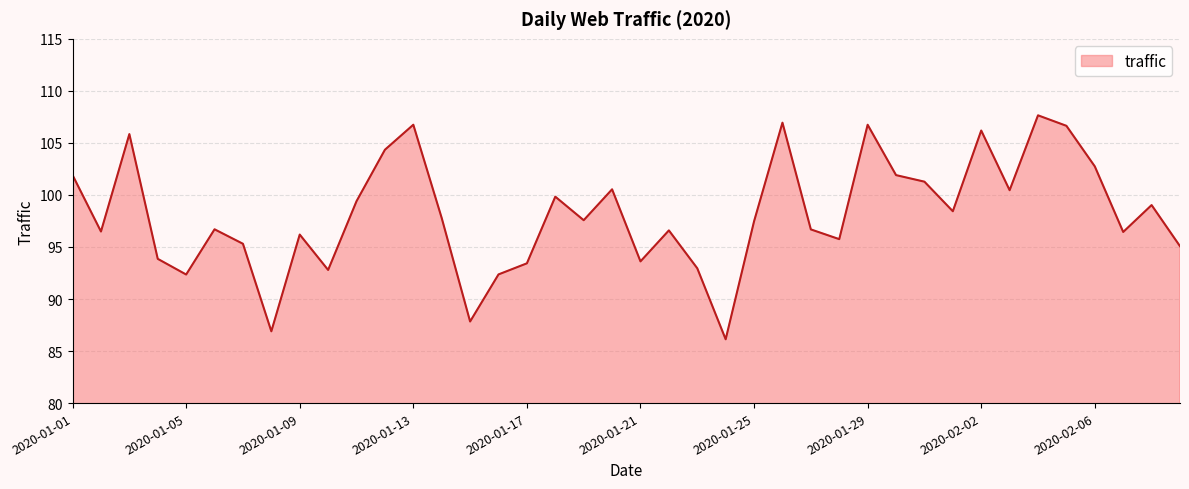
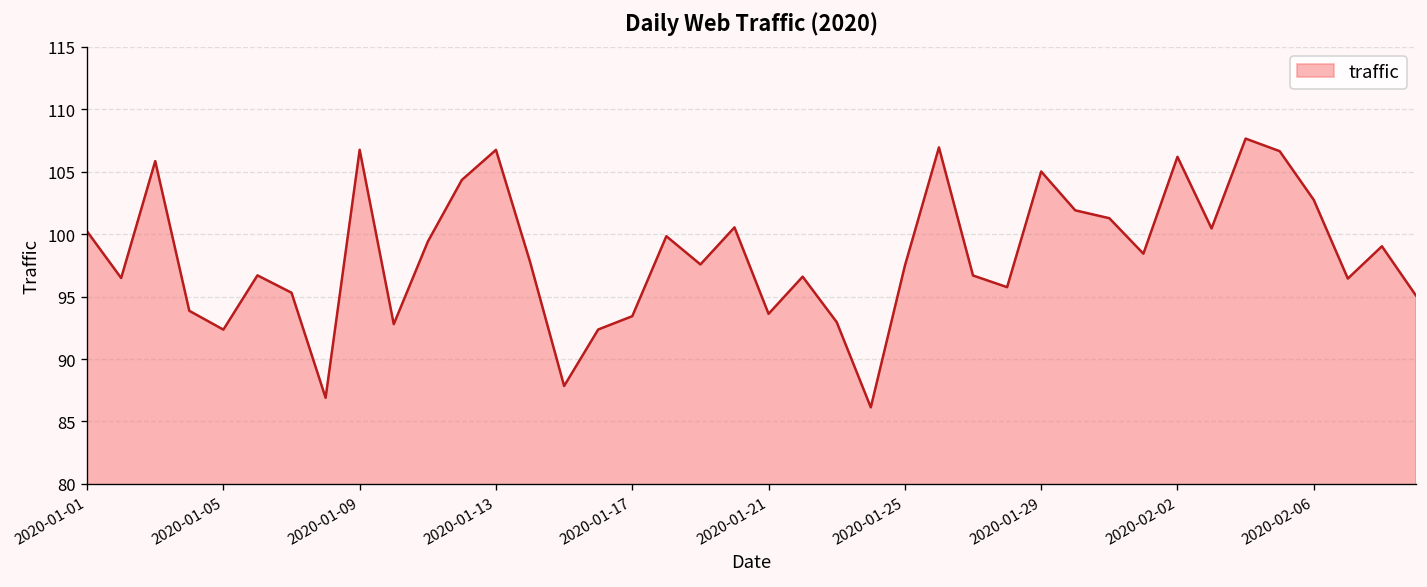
2020-01-01: 101.9 -> 100.2
2020-01-09: 96.2 -> 106.8
2020-01-29: 106.7 -> 105.0
